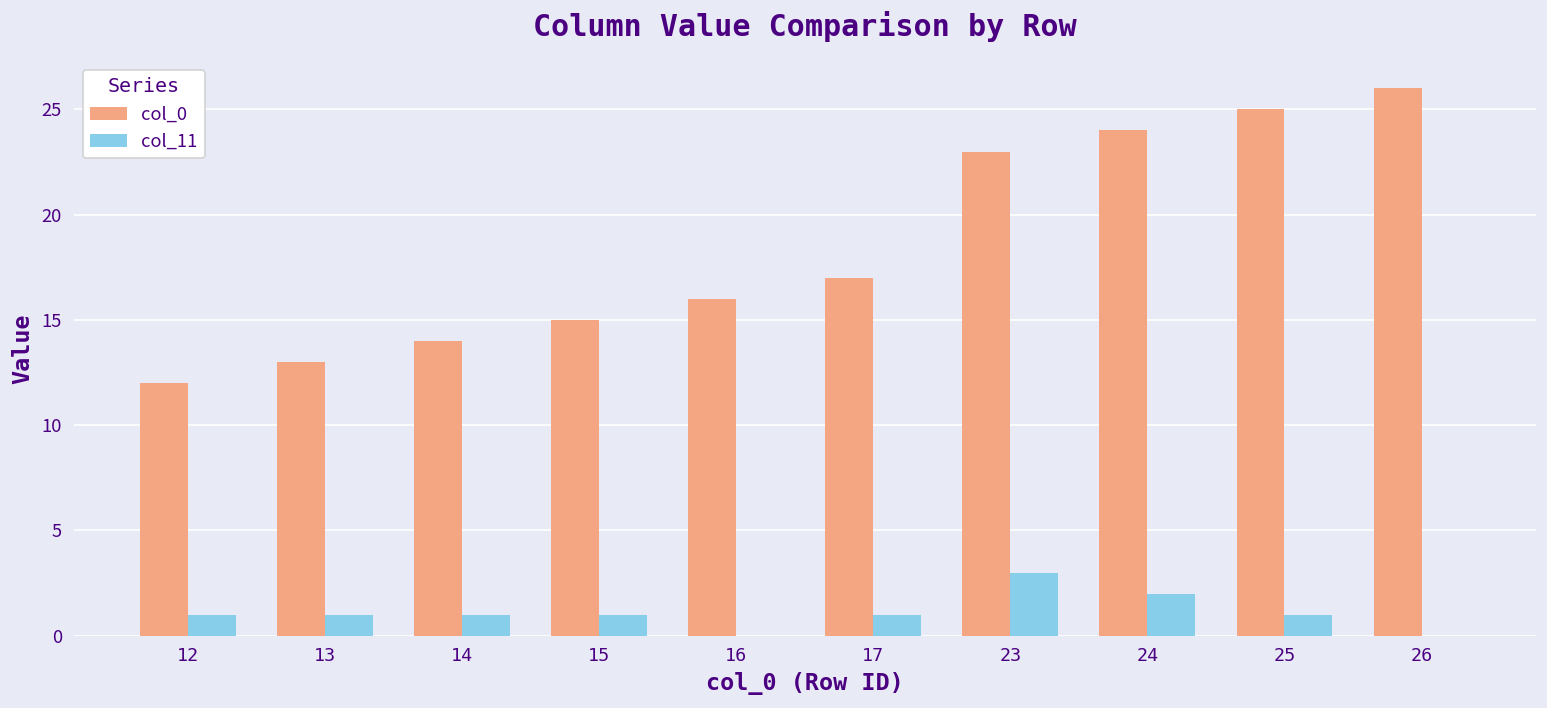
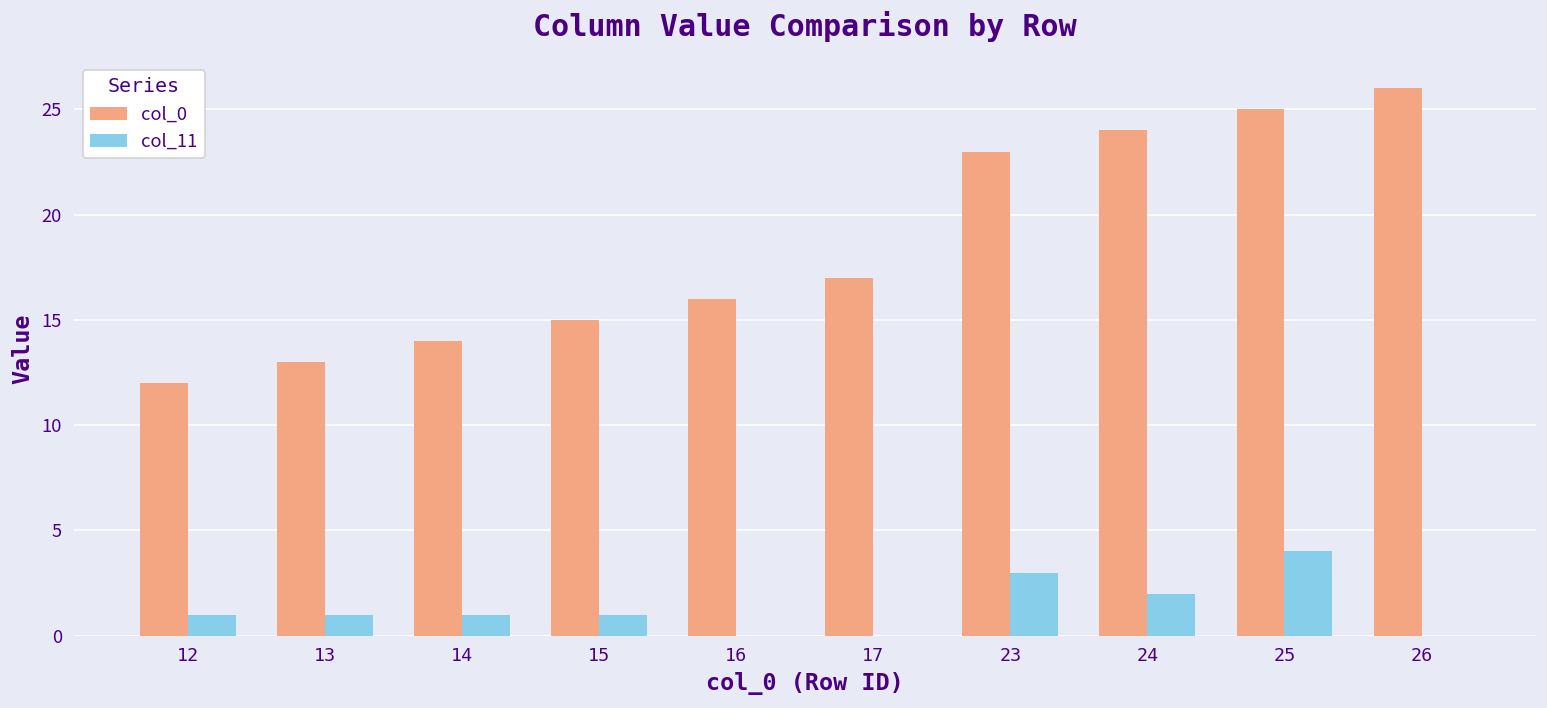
col_11, 17: 1 -> 0
col_11, 25: 1 -> 4
